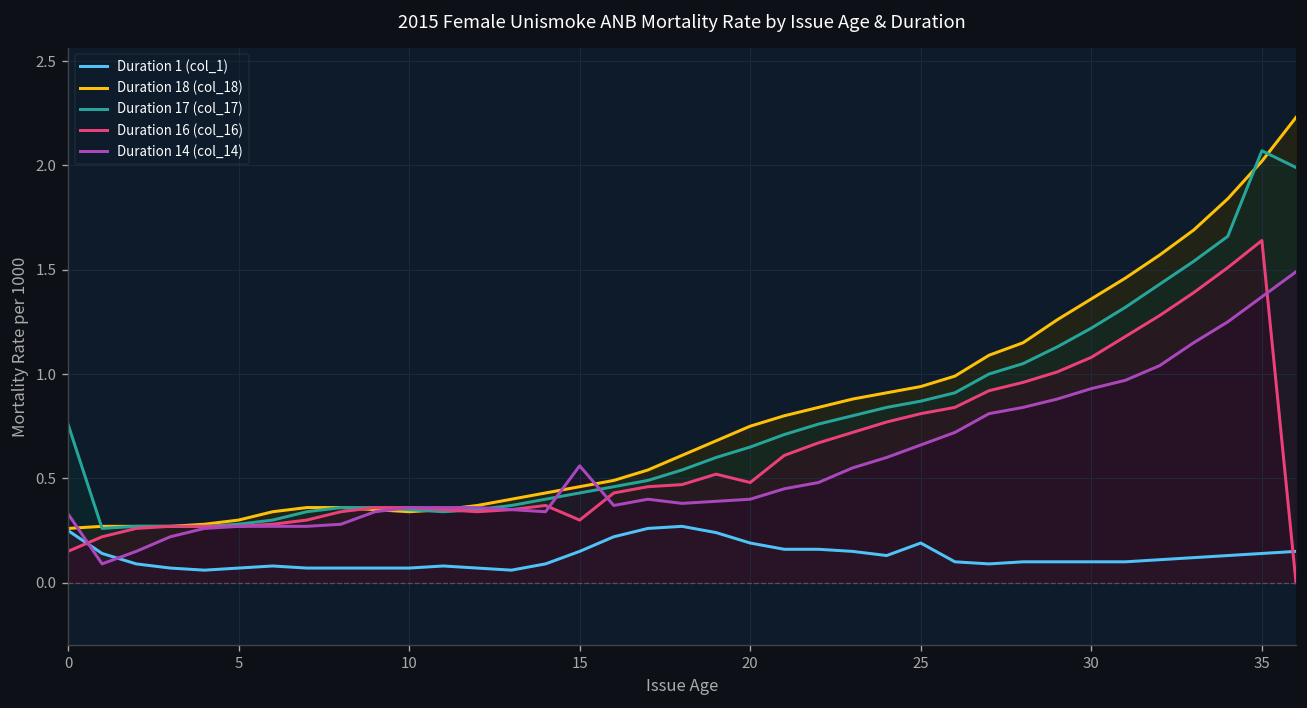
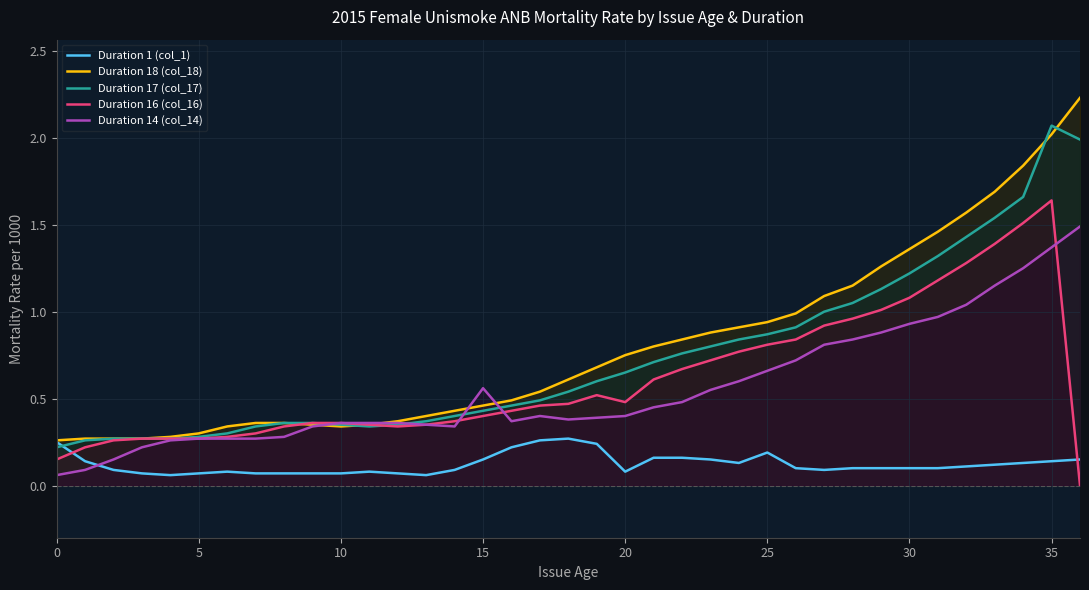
Duration 17 (col_17), 0: 0.76 -> 0.22
Duration 14 (col_14), 0: 0.33 -> 0.06
Duration 16 (col_16), 15: 0.3 -> 0.4
Duration 1 (col_1), 20: 0.19 -> 0.08
